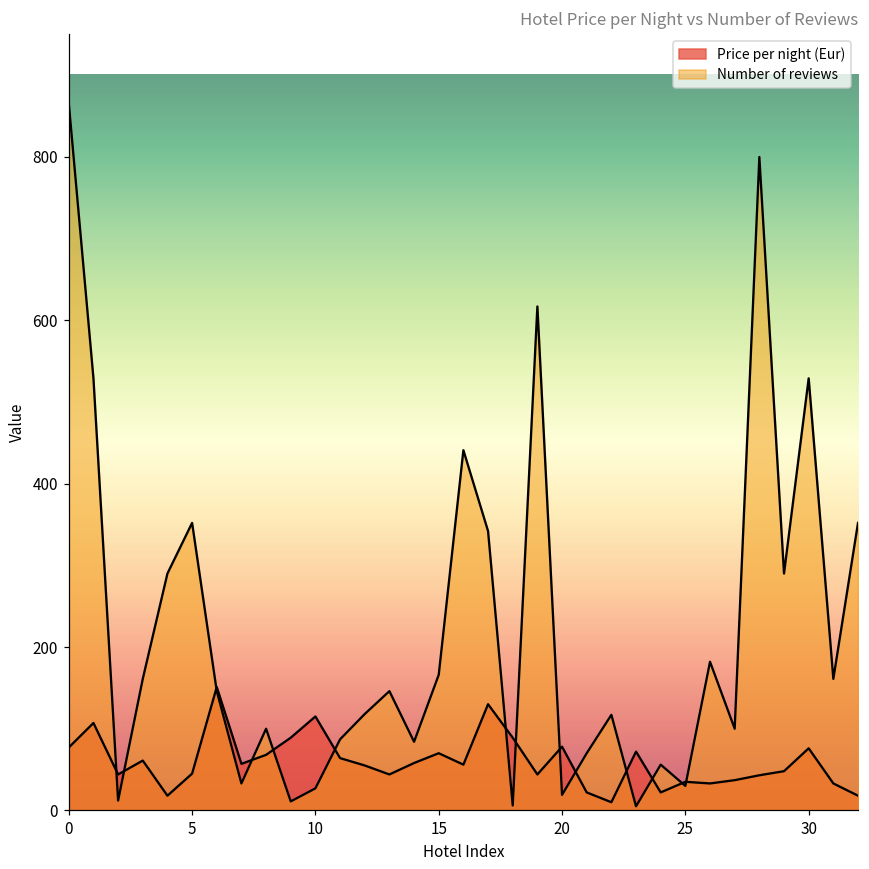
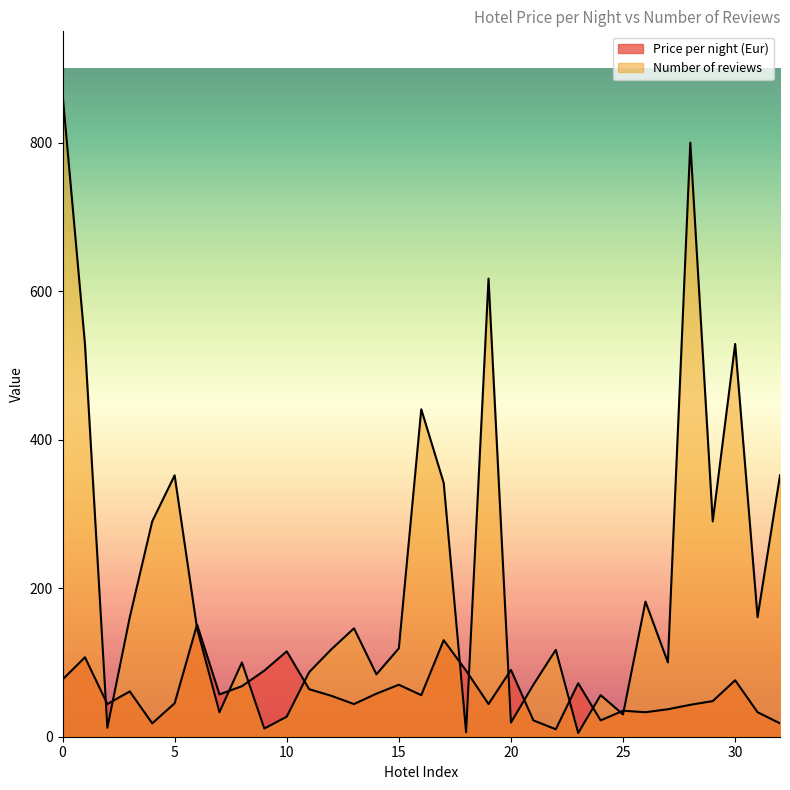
Number of reviews, 15: 170 -> 120
Price per night (Eur), 20: 80 -> 90
